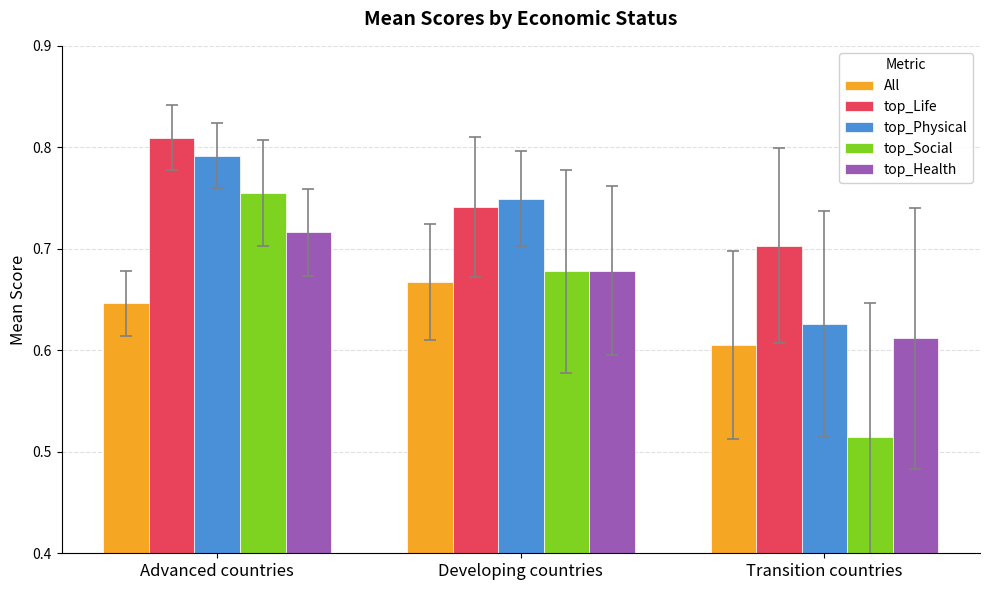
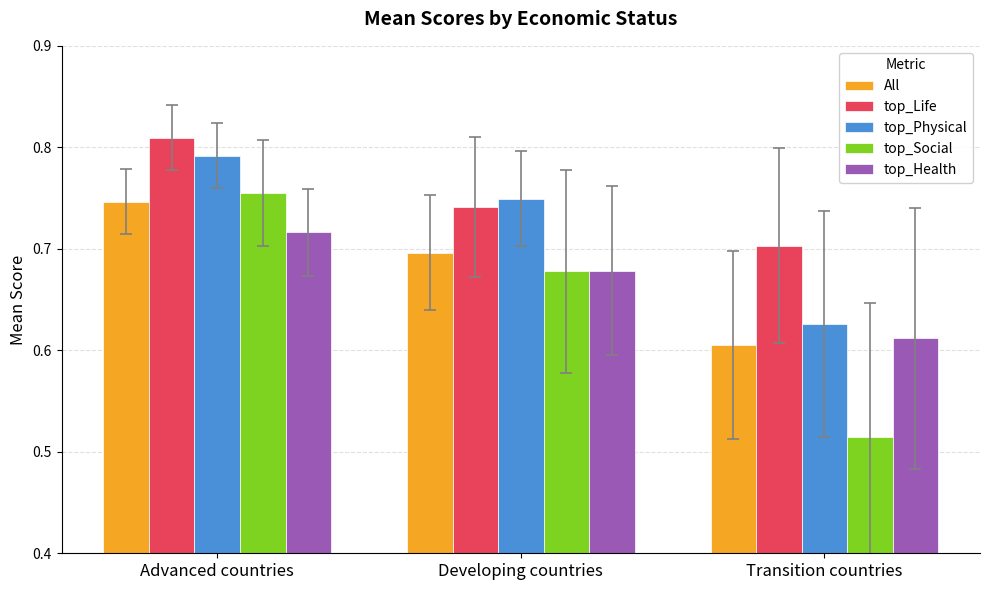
All, Advanced countries: 0.647 -> 0.746
All, Developing countries: 0.667 -> 0.696
